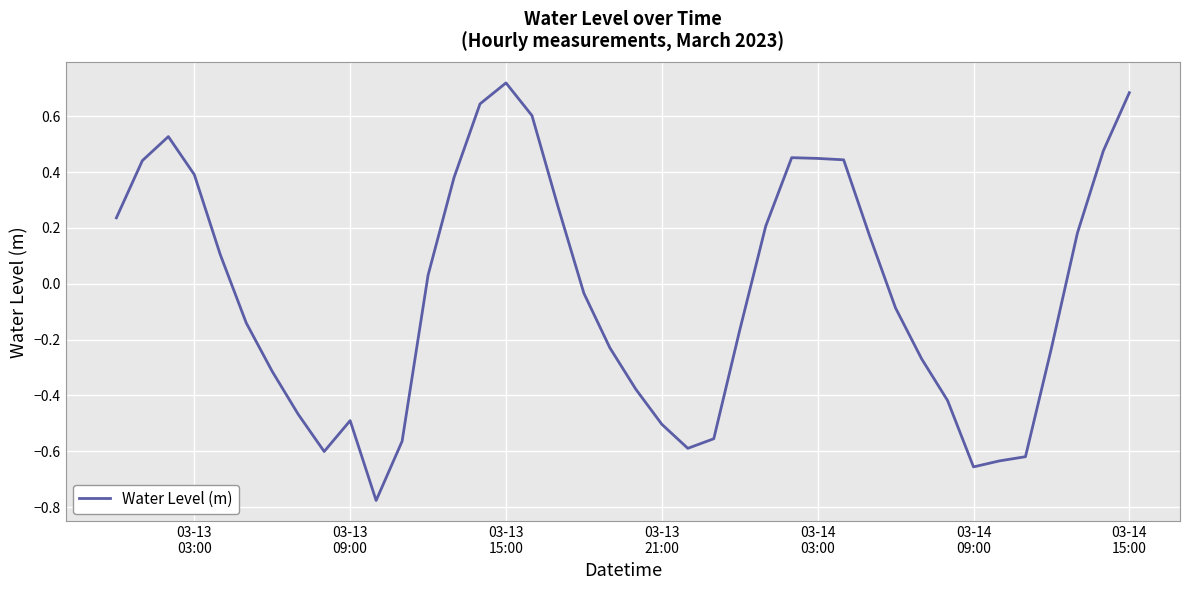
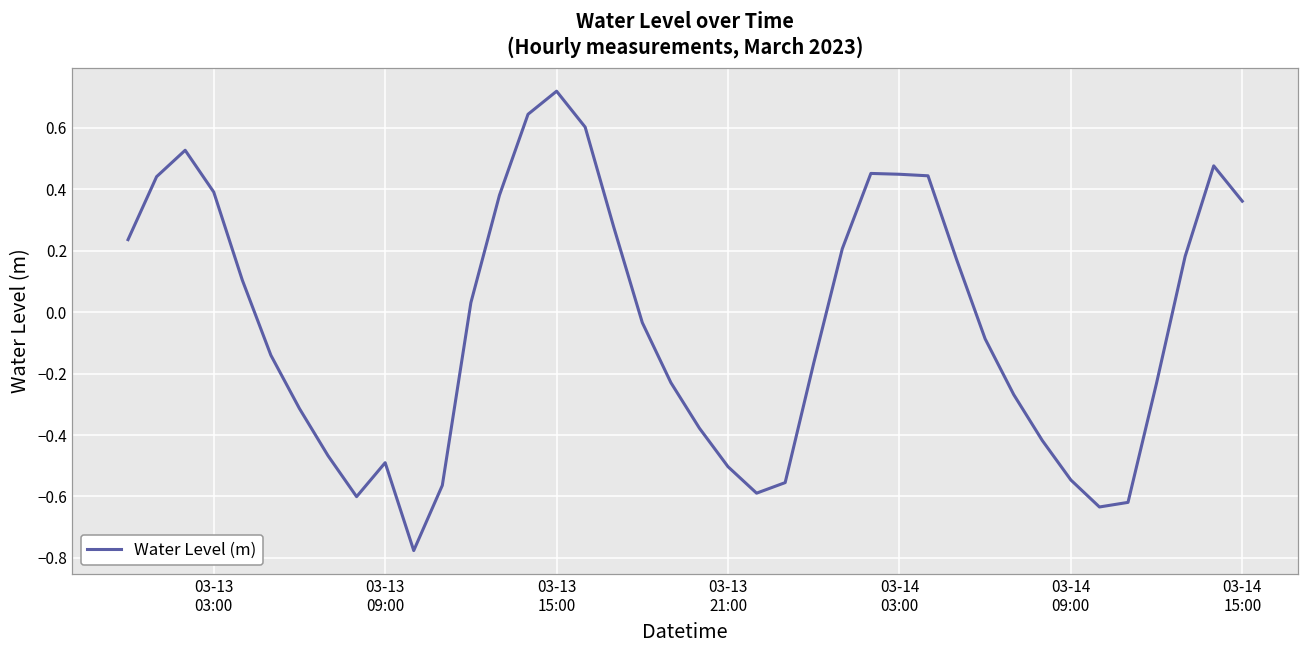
03-14 09:00: -0.66 -> -0.55
03-14 15:00: 0.68 -> 0.36
